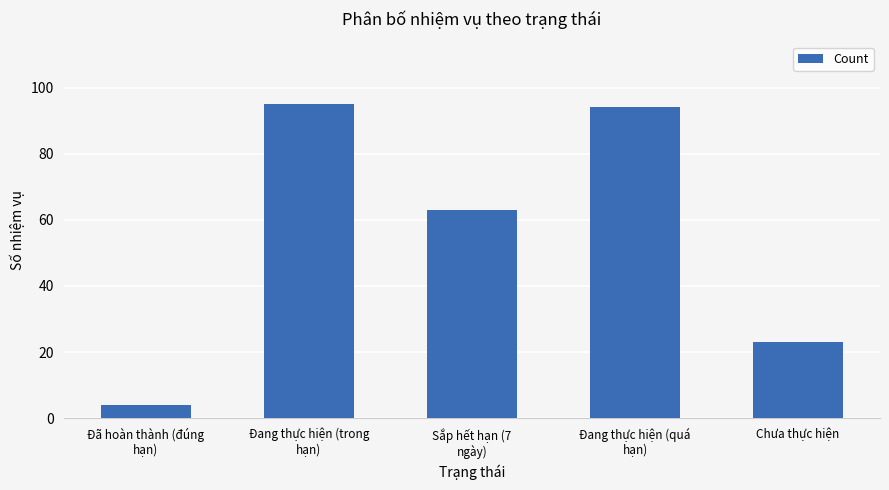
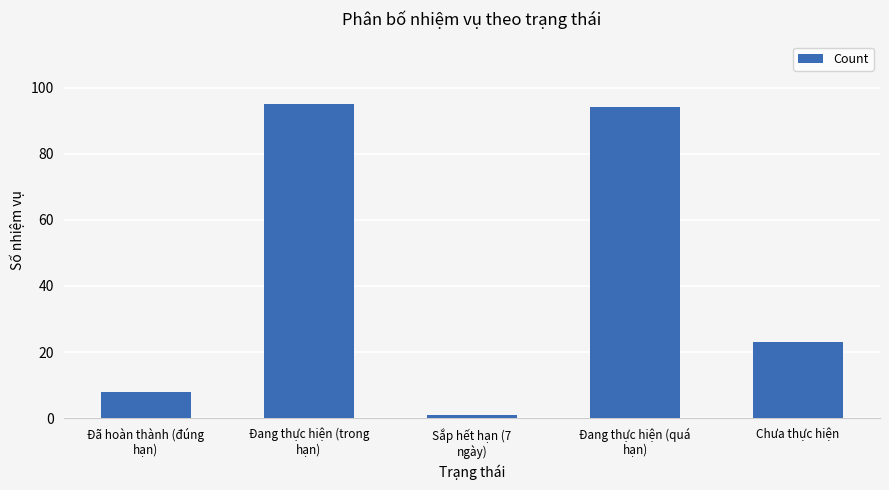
Đã hoàn thành (đúng hạn): 4 -> 8
Sắp hết hạn (7 ngày): 63 -> 1
